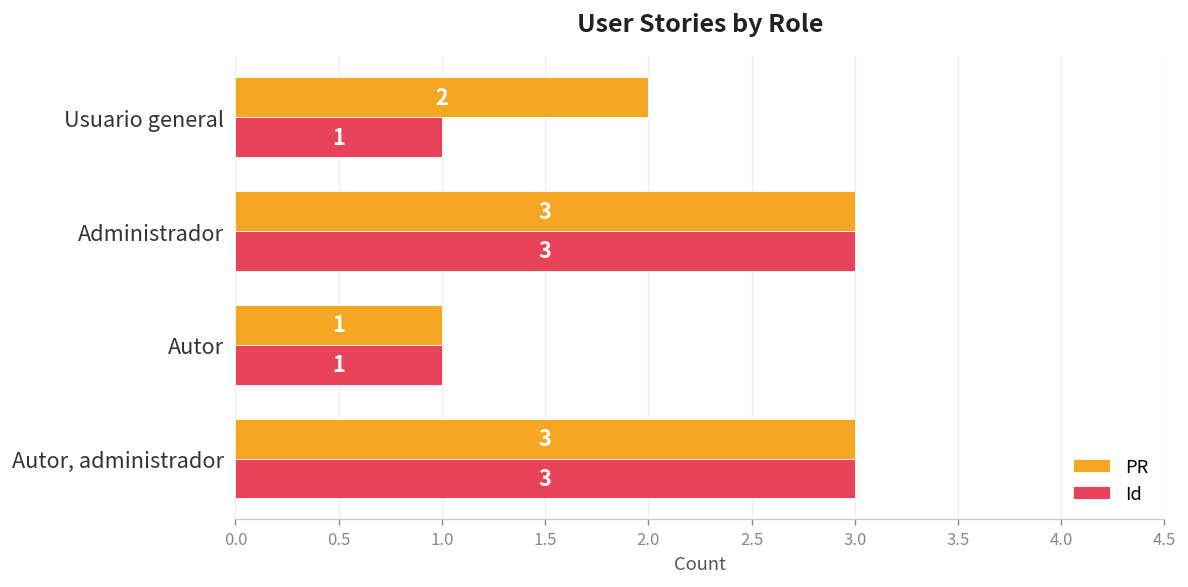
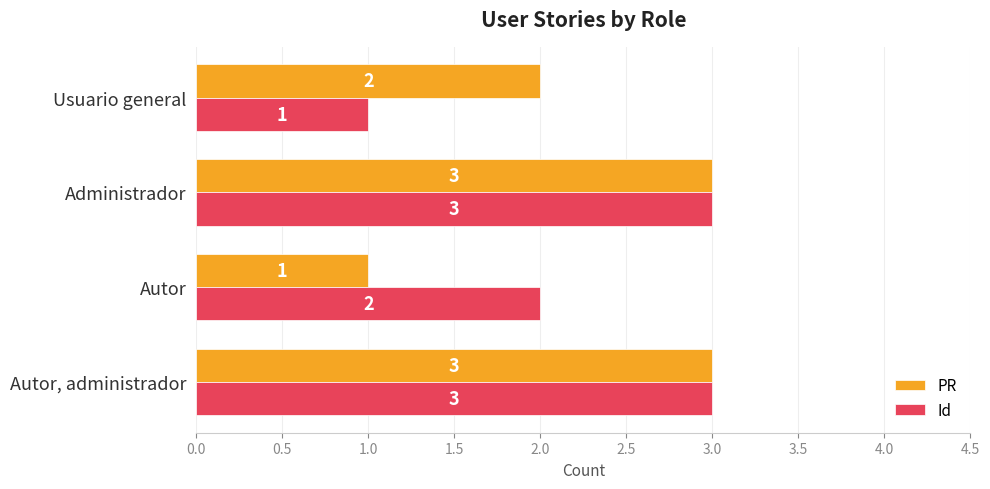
Id, Autor: 1 -> 2
